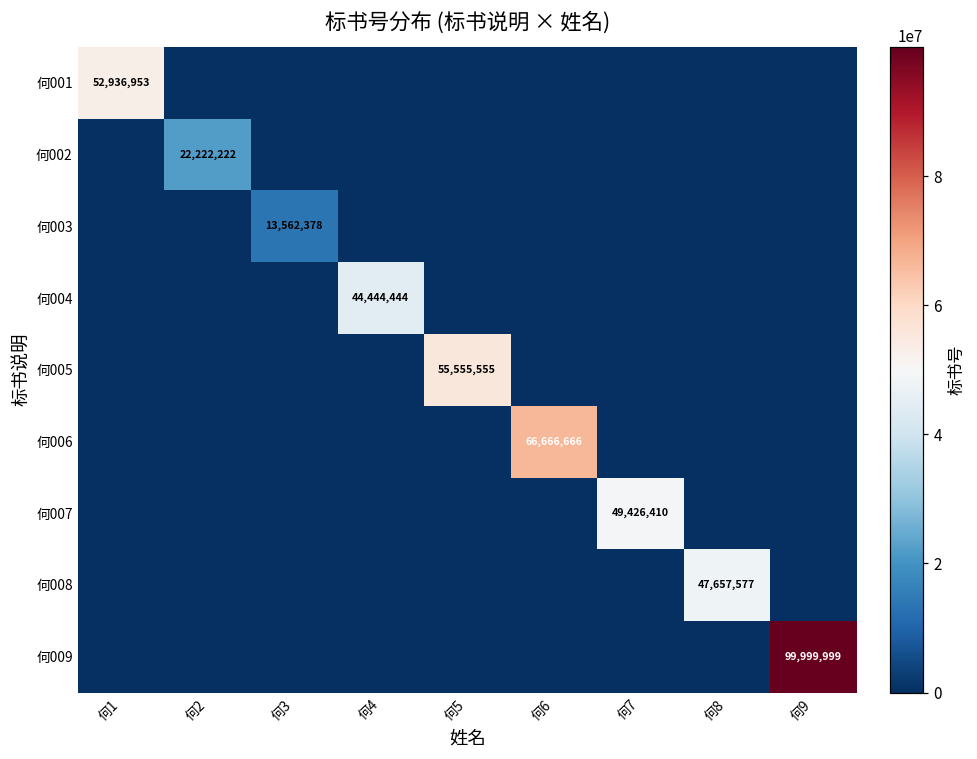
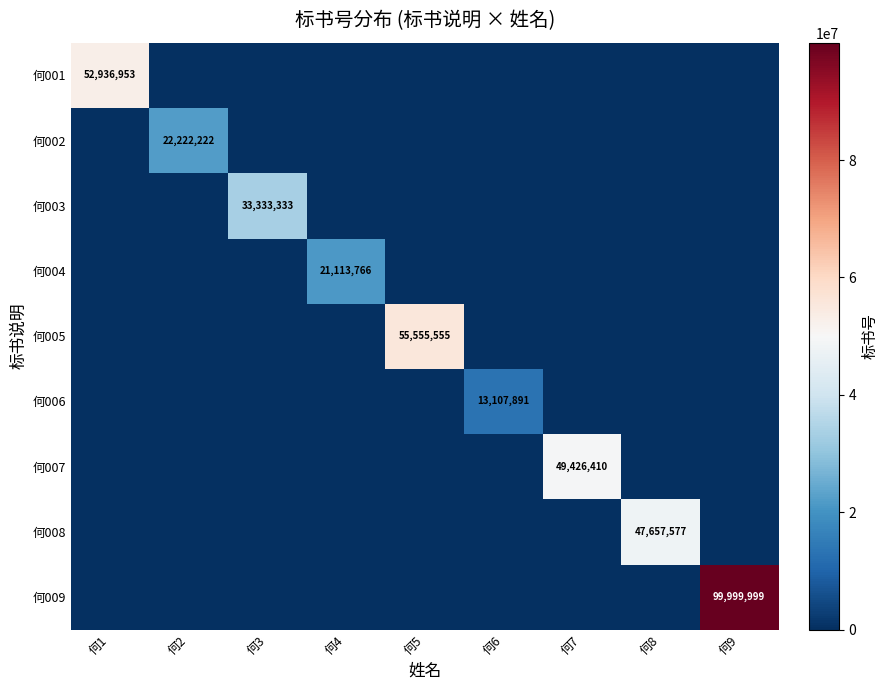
何003, 何3: 13,562,378 -> 33,333,333
何004, 何4: 44,444,444 -> 21,113,766
何006, 何6: 66,666,666 -> 13,107,891
